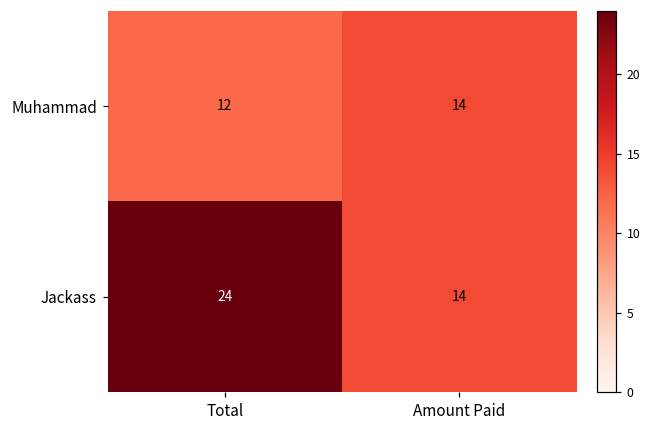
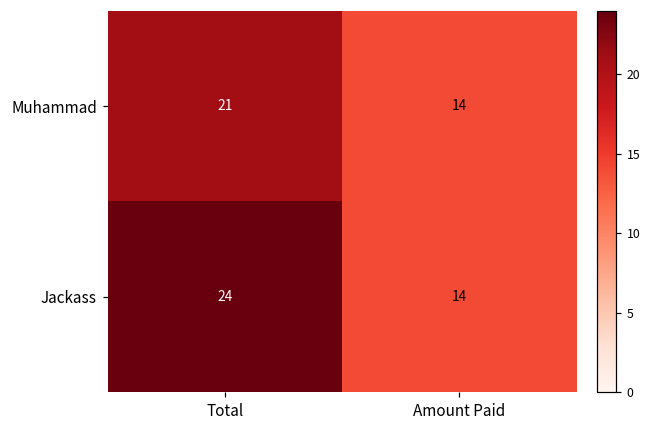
Muhammad, Total: 12 -> 21
